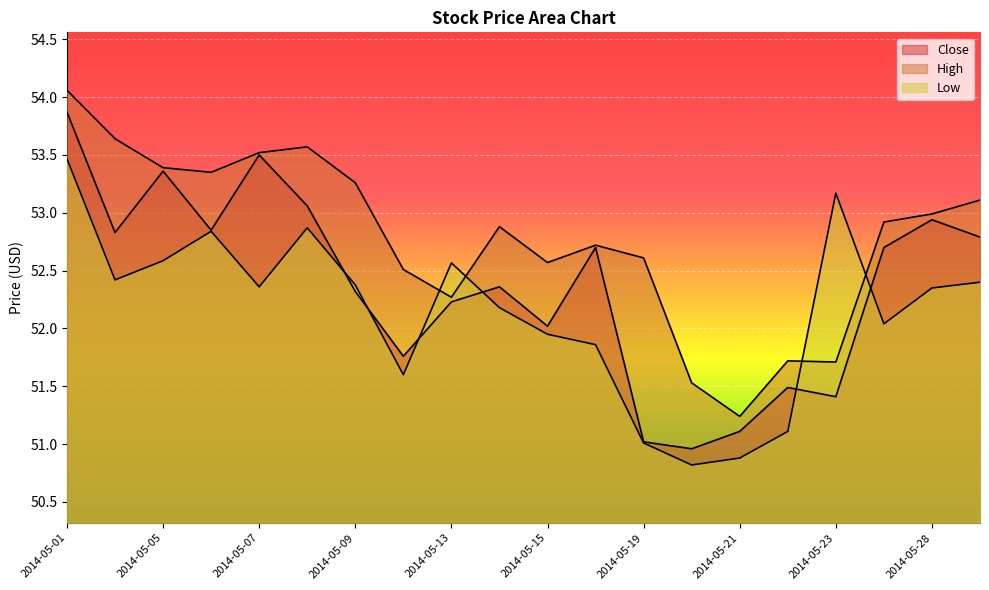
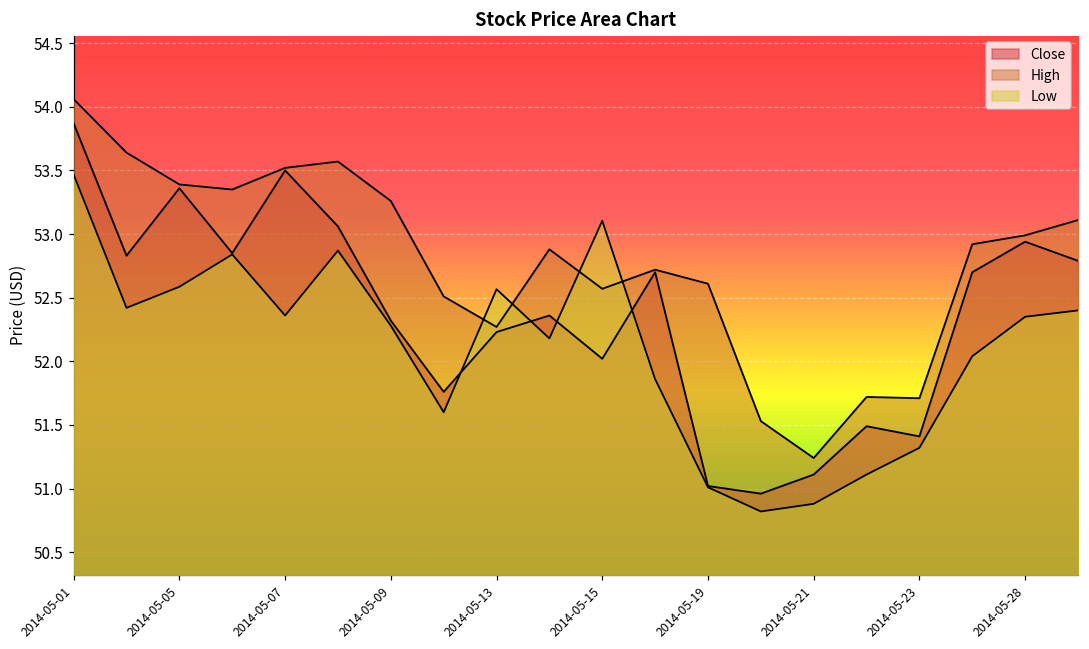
Low, 2014-05-09: 52.38 -> 52.28
Low, 2014-05-15: 51.95 -> 53.10
Low, 2014-05-23: 53.17 -> 51.32
